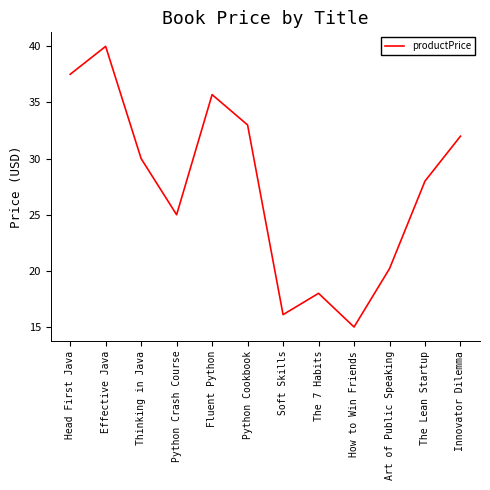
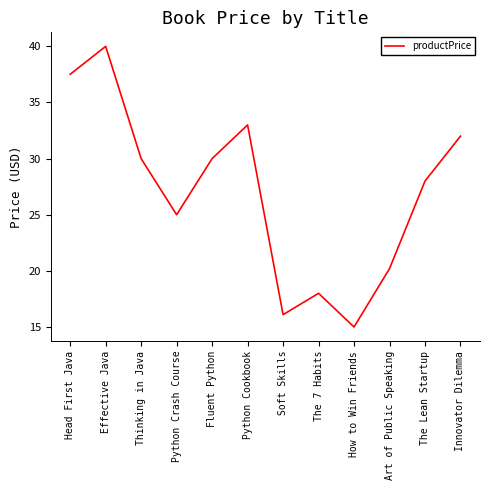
Fluent Python: 35.7 -> 30.0
